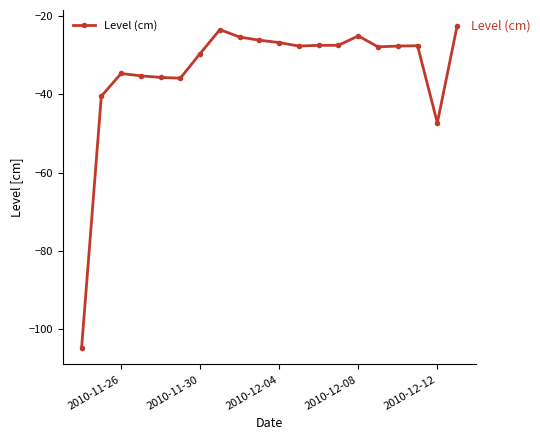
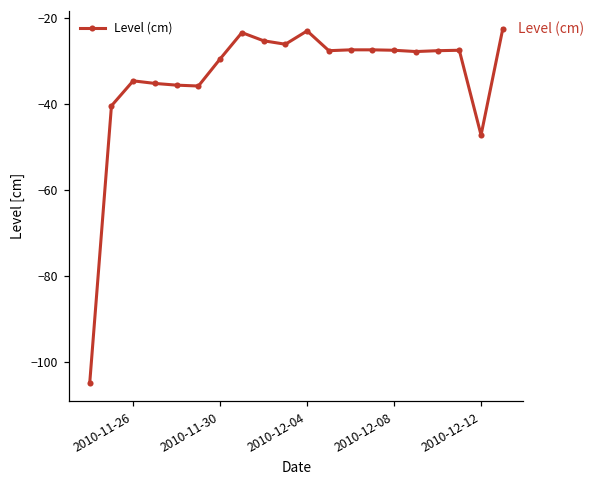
2010-12-04: -27 -> -23
2010-12-08: -25 -> -28
